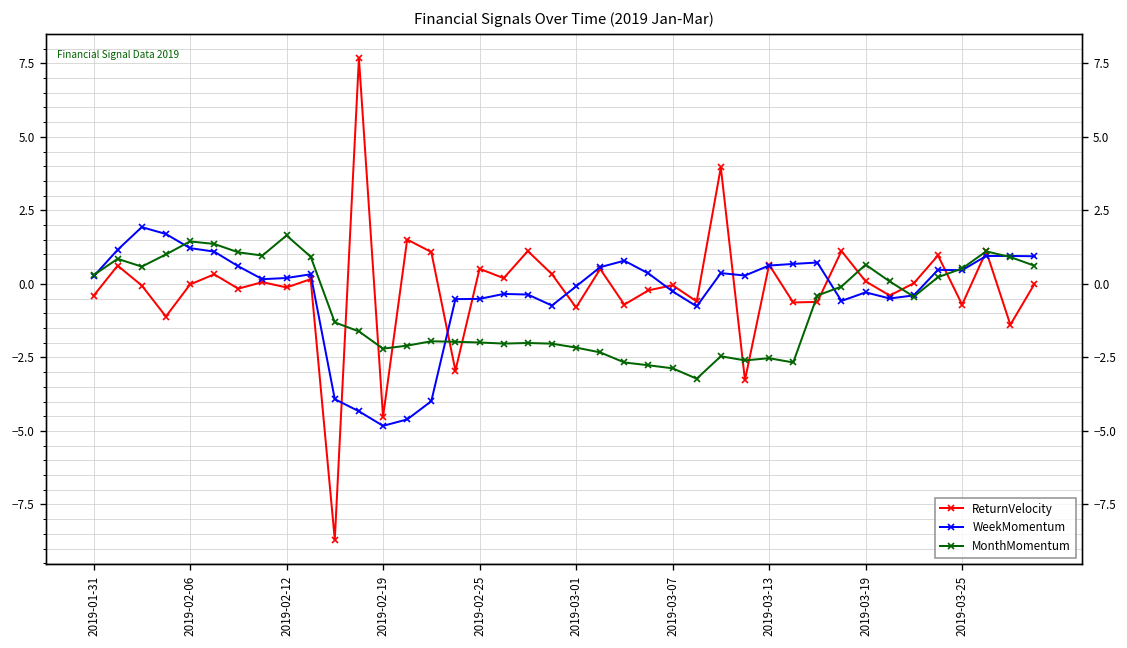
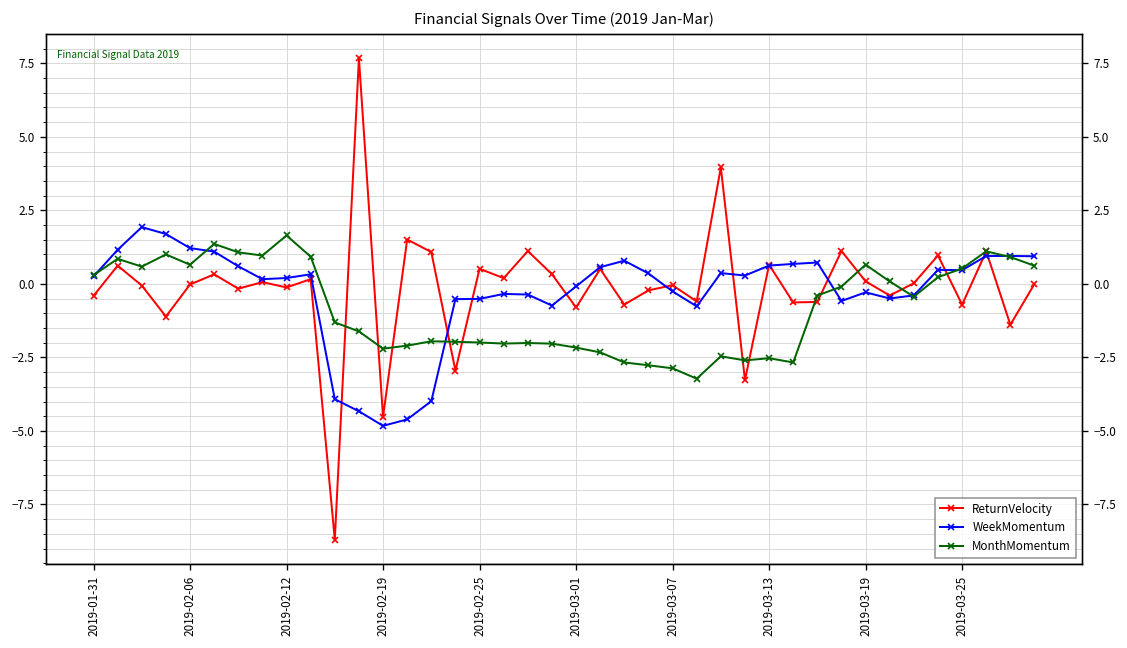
MonthMomentum, 2019-02-06: 1.4 -> 0.7
